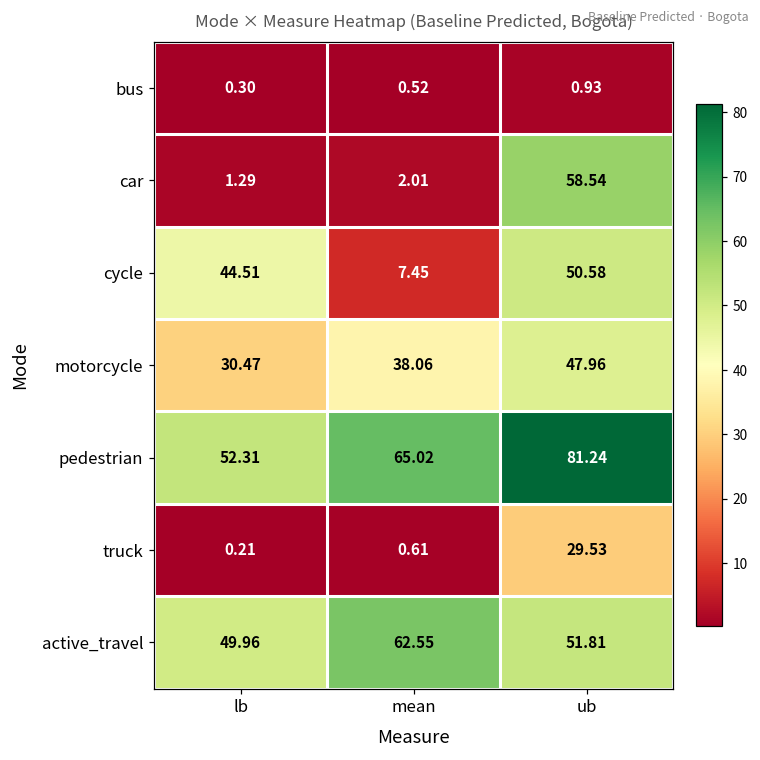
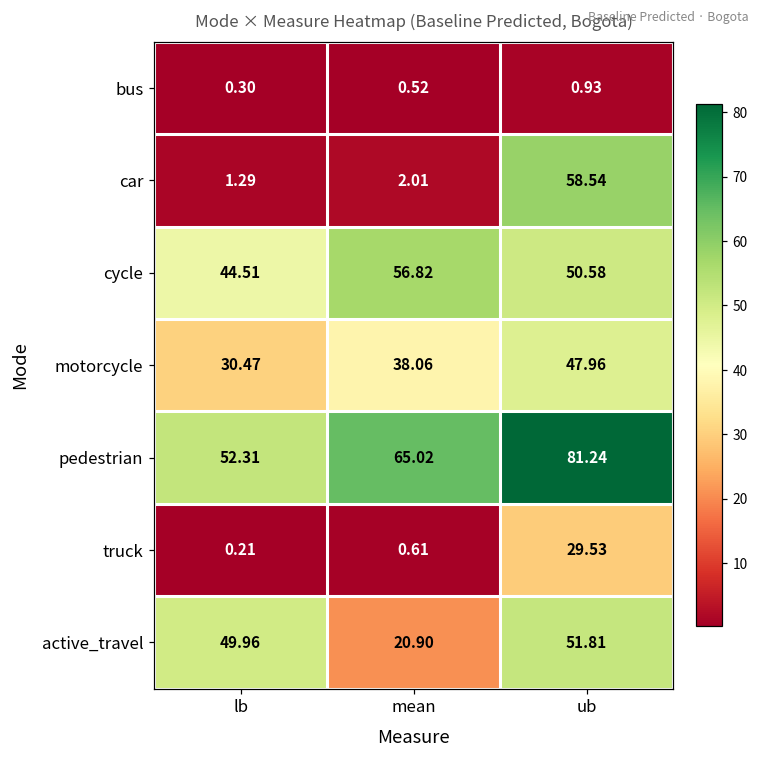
cycle, mean: 7.45 -> 56.82
active_travel, mean: 62.55 -> 20.90
